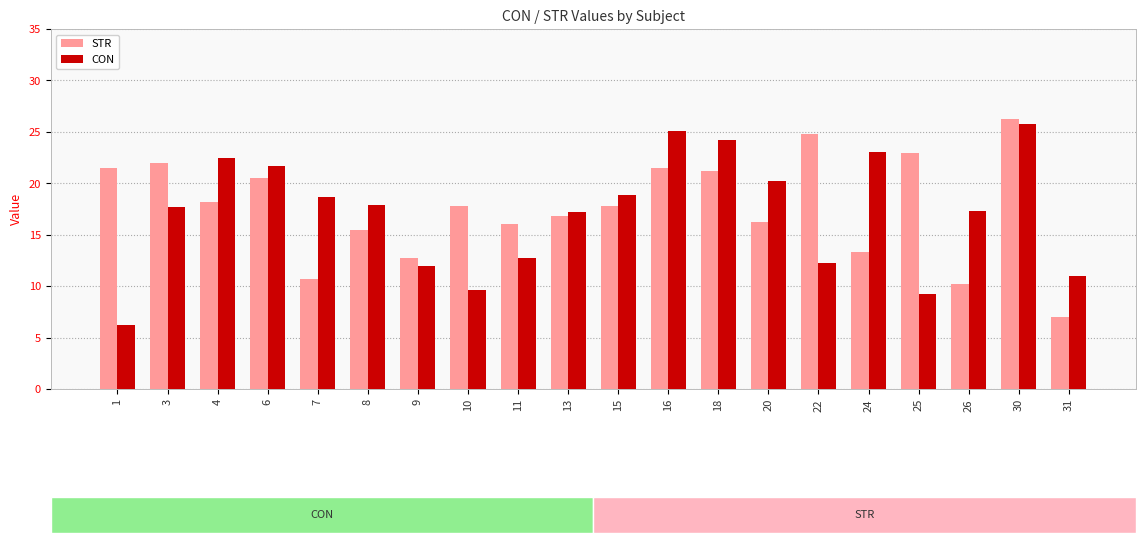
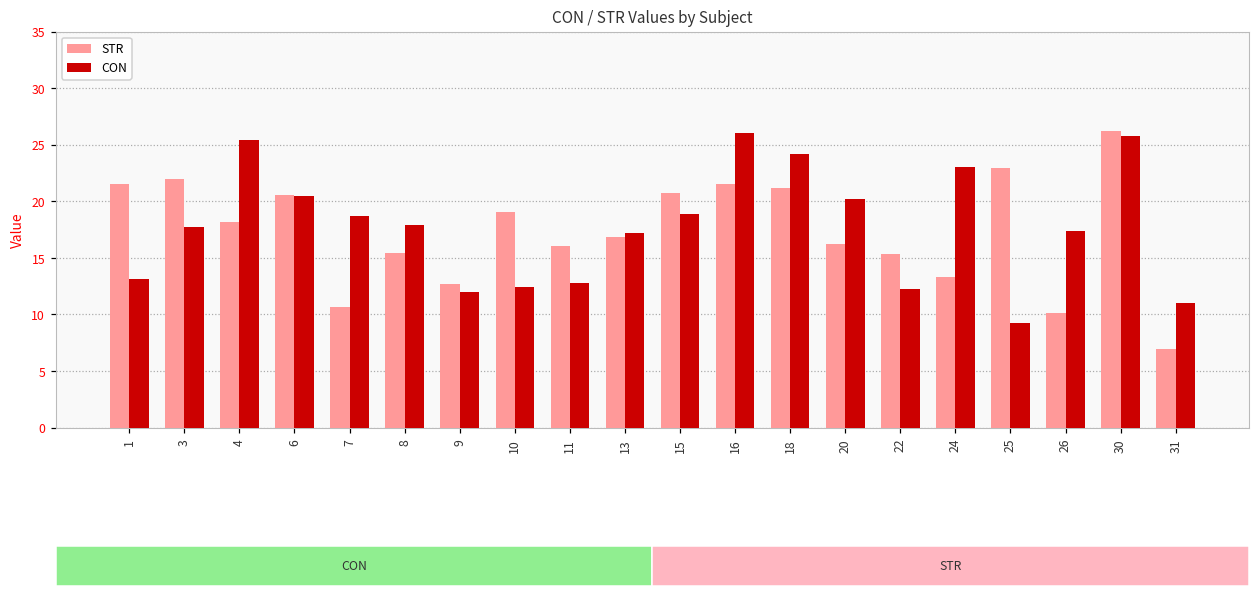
CON, 1: 6.3 -> 13.1
CON, 4: 22.4 -> 25.4
CON, 6: 21.7 -> 20.5
STR, 10: 17.8 -> 19.0
CON, 10: 9.7 -> 12.5
STR, 15: 17.7 -> 20.7
CON, 16: 25.1 -> 26.0
STR, 22: 24.8 -> 15.3
